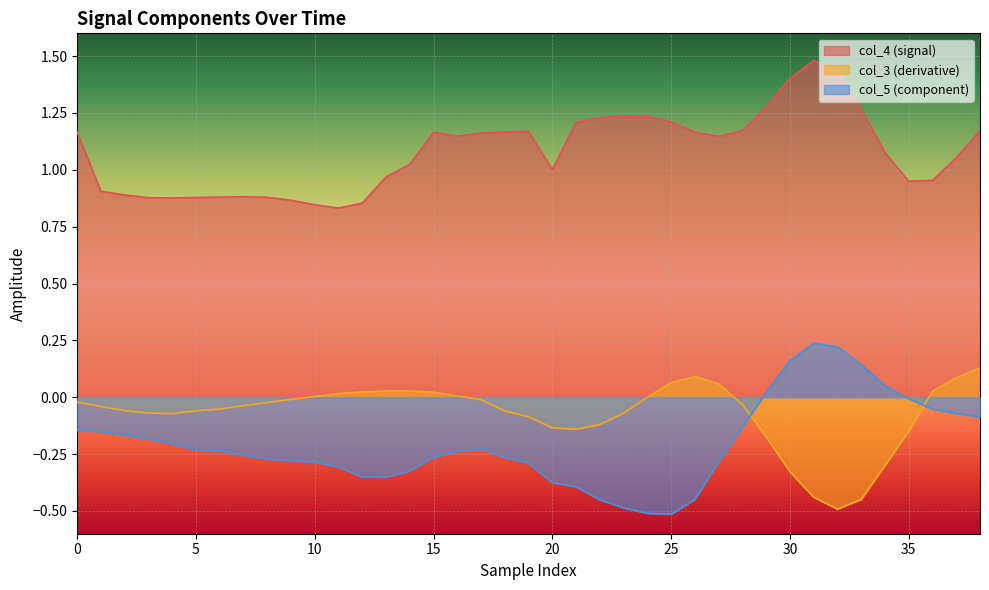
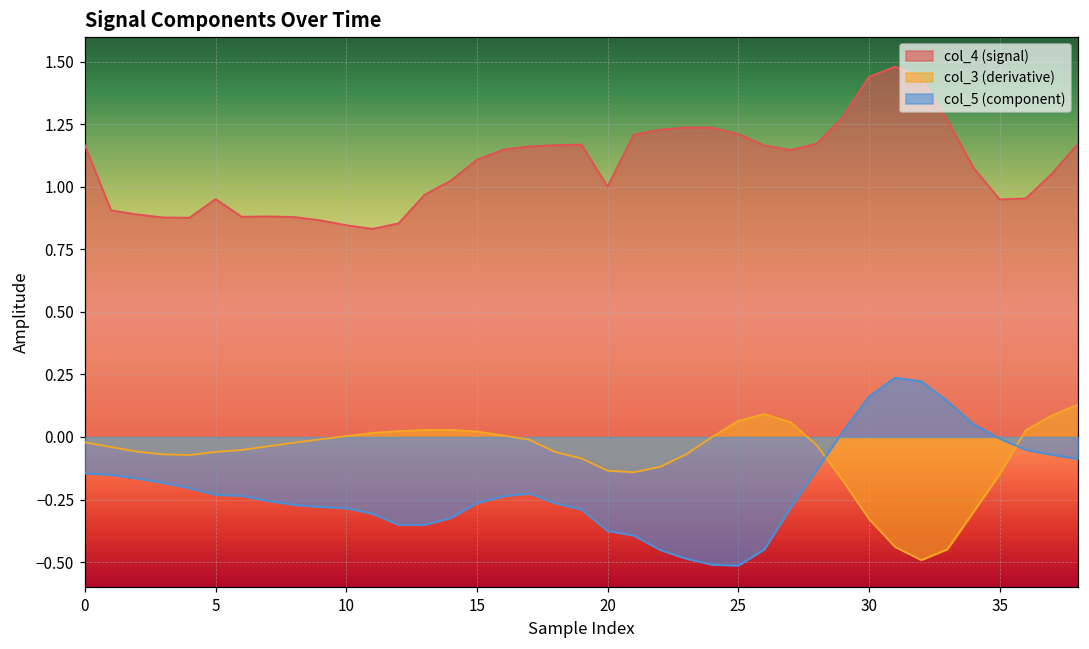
col_4 (signal), 5: 0.88 -> 0.95
col_4 (signal), 15: 1.16 -> 1.11
col_4 (signal), 30: 1.40 -> 1.44
